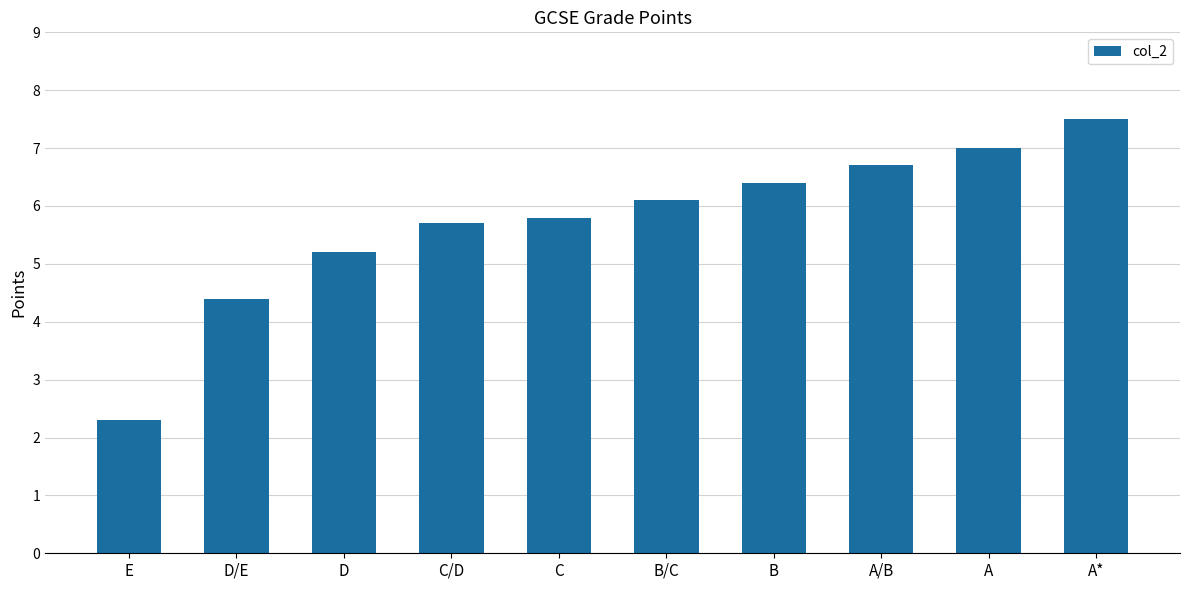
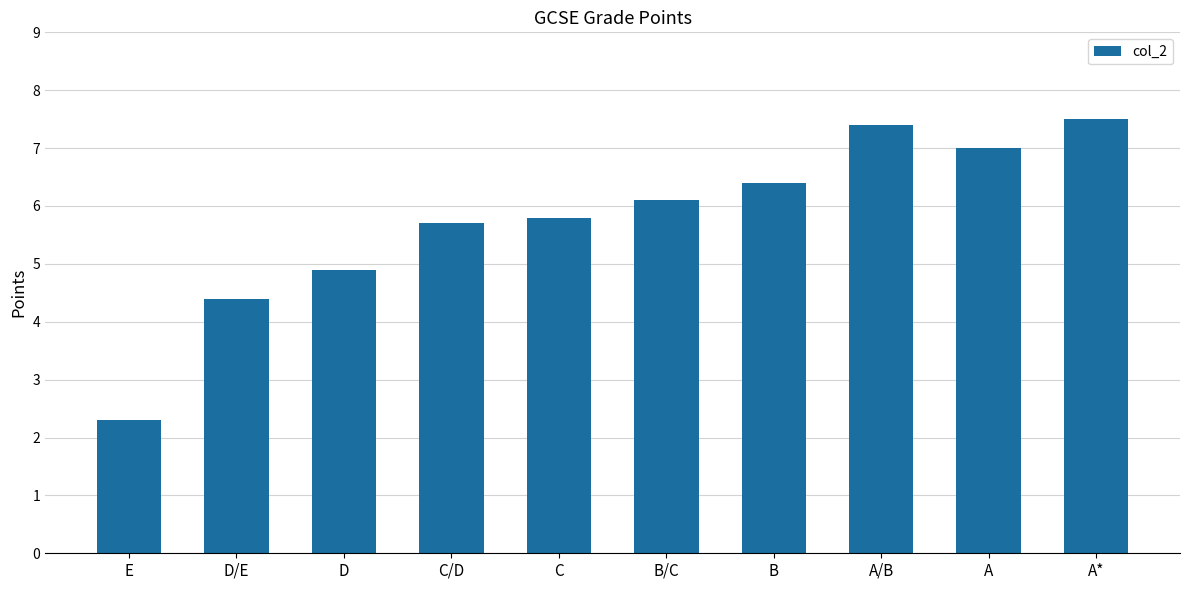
D: 5.2 -> 4.9
A/B: 6.7 -> 7.4
